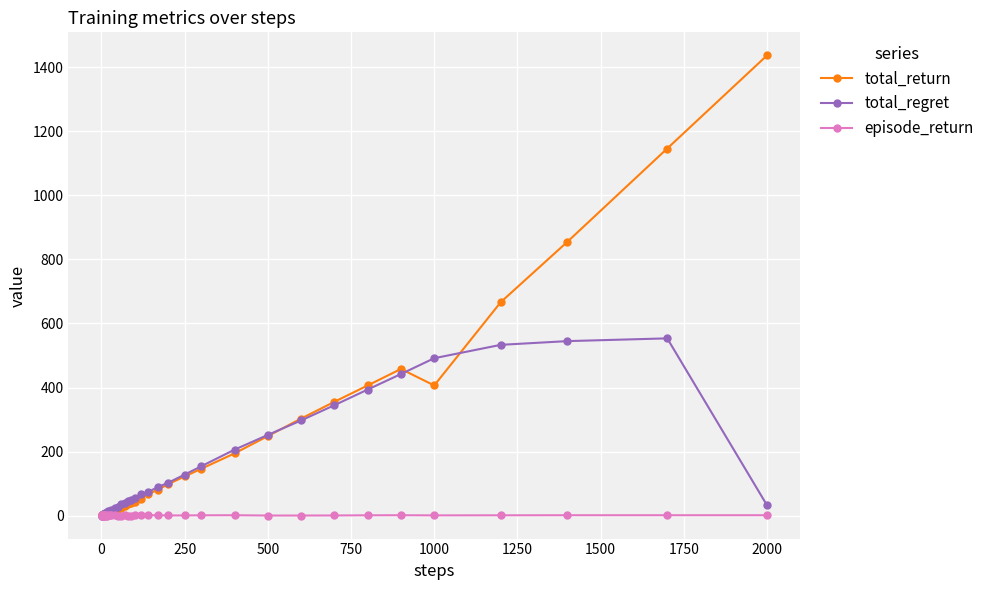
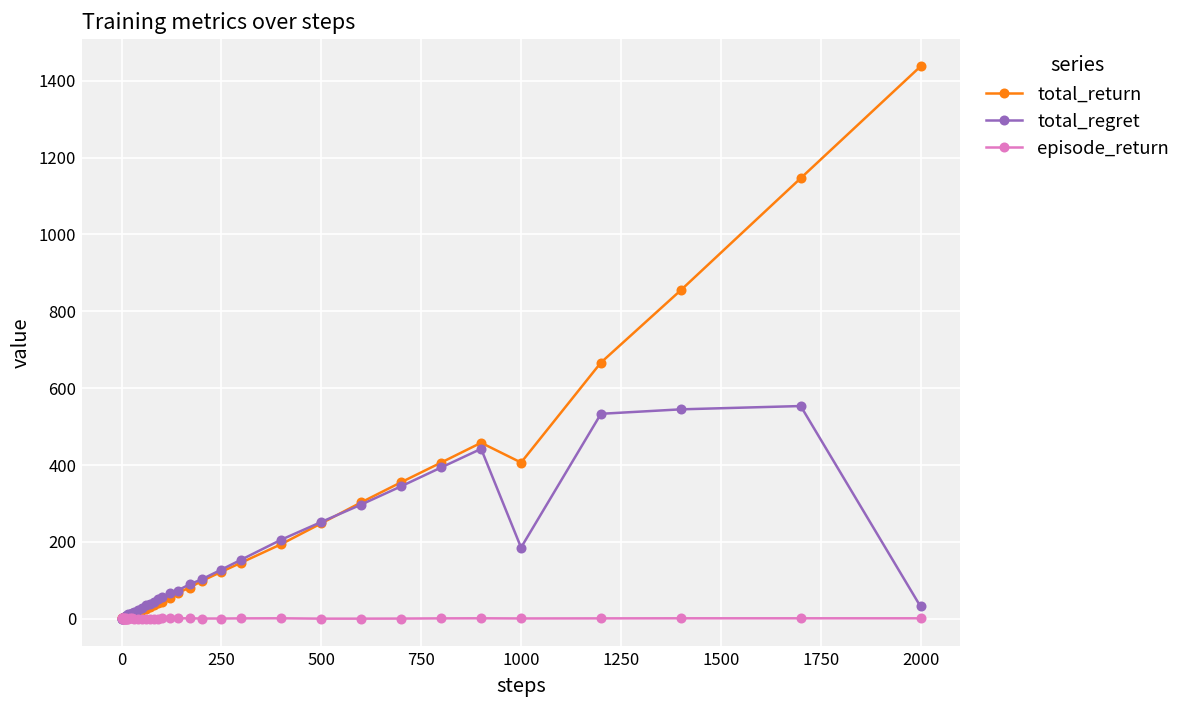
total_regret, 1000: 490 -> 190
